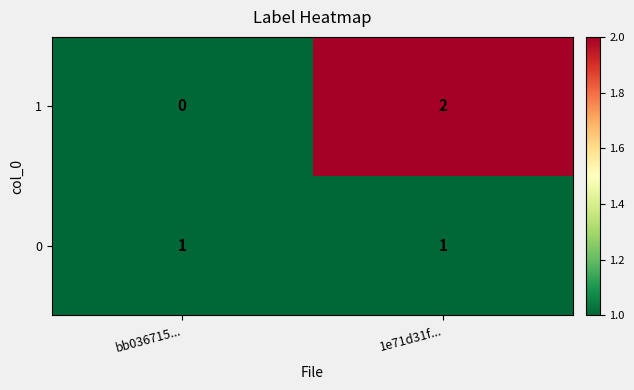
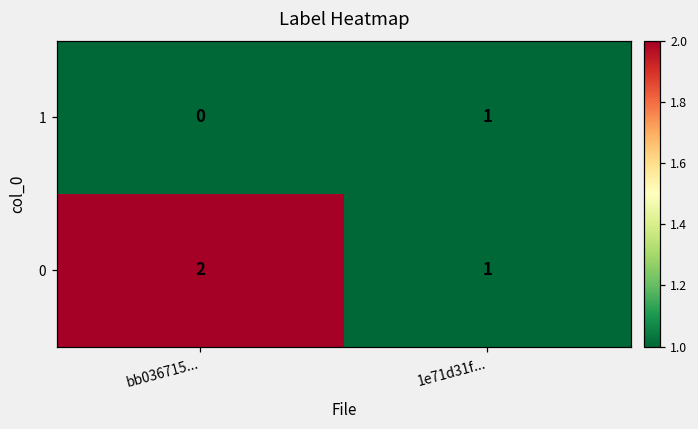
1, 1e71d31f...: 2 -> 1
0, bb036715...: 1 -> 2
